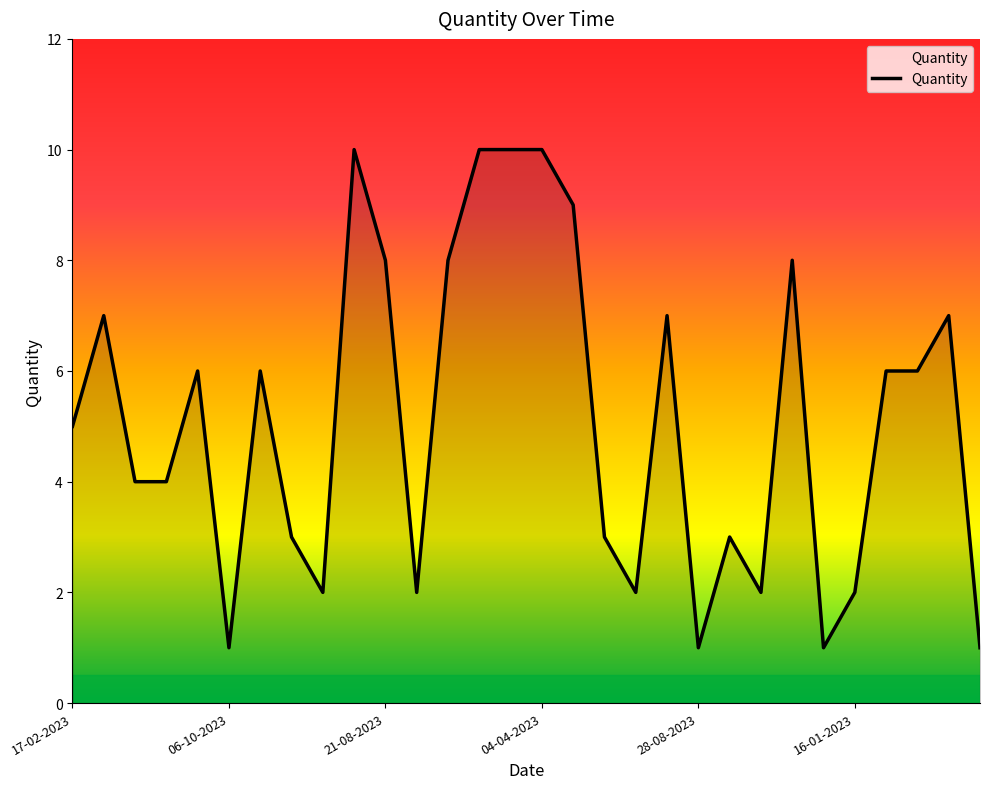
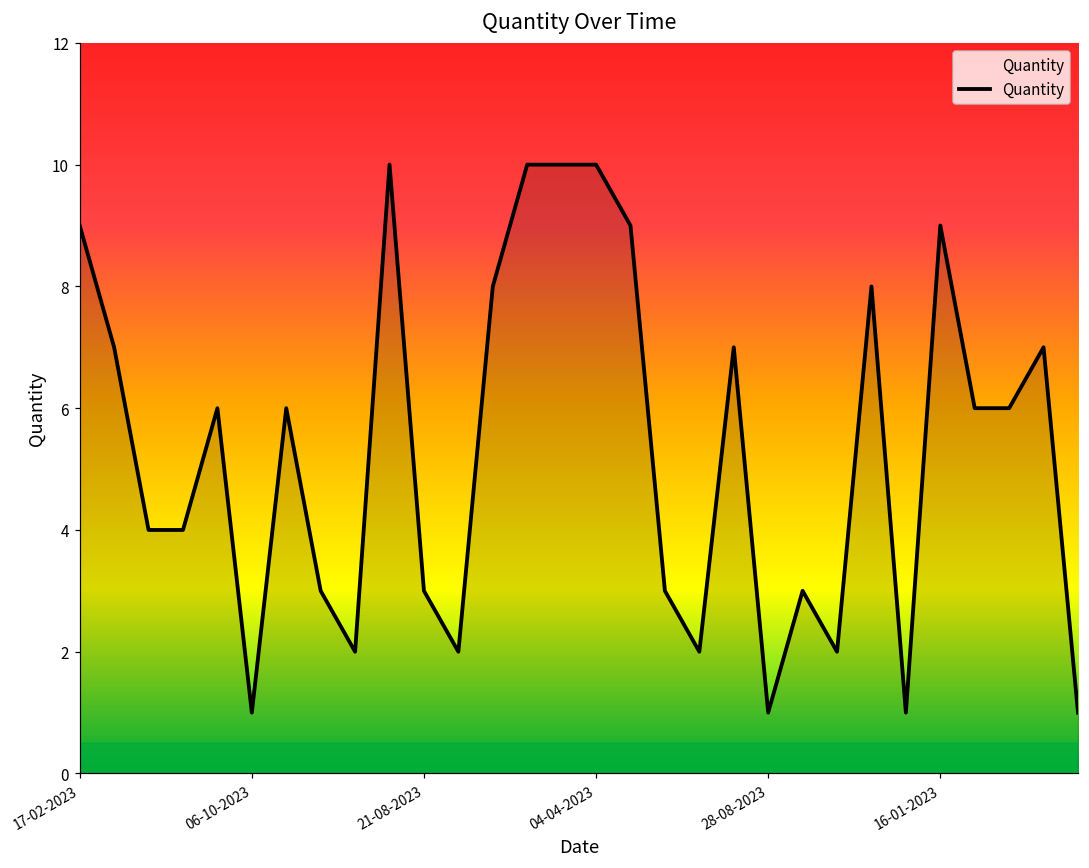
17-02-2023: 5 -> 9
21-08-2023: 8 -> 3
16-01-2023: 2 -> 9
